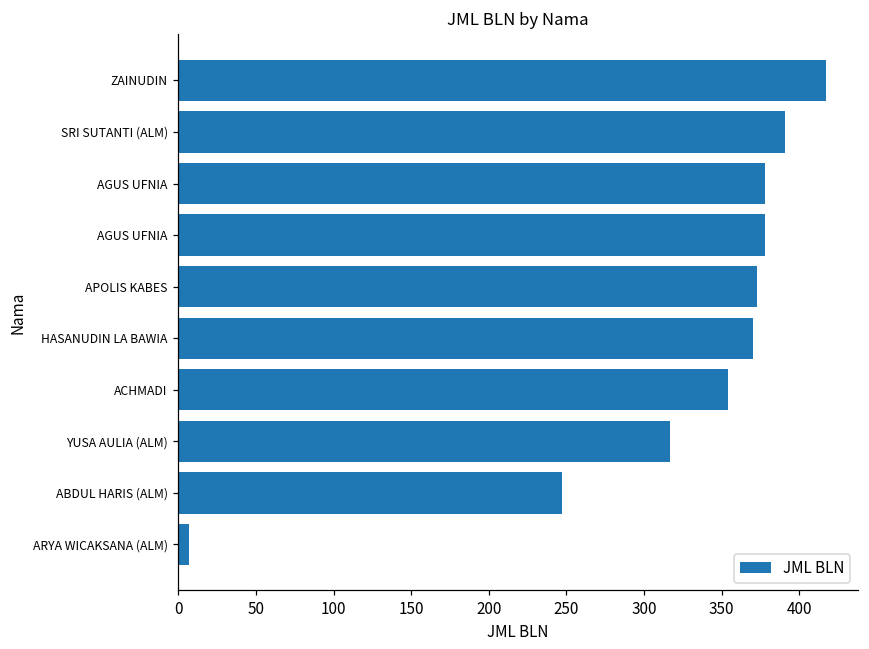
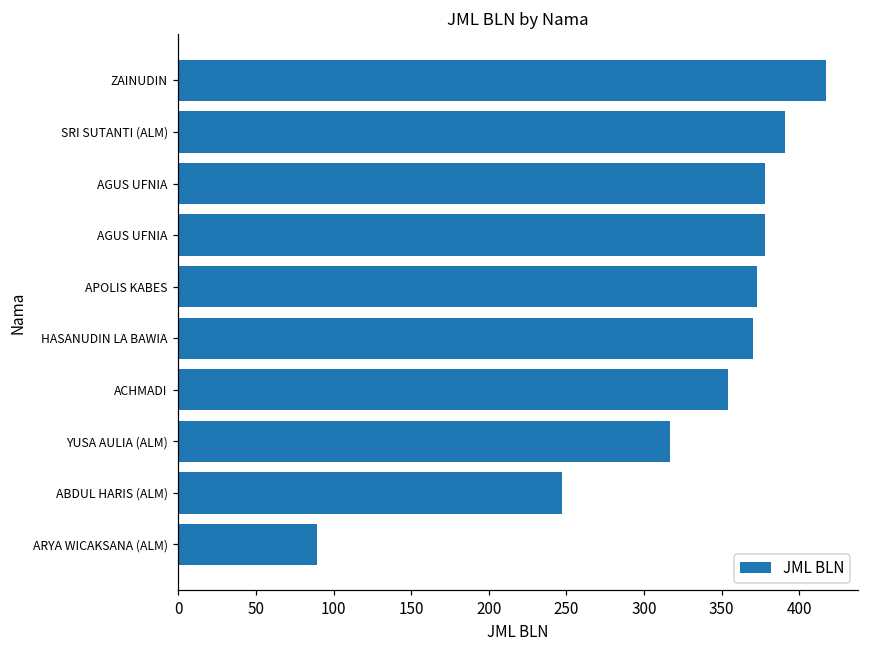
ARYA WICAKSANA (ALM): 7 -> 89
